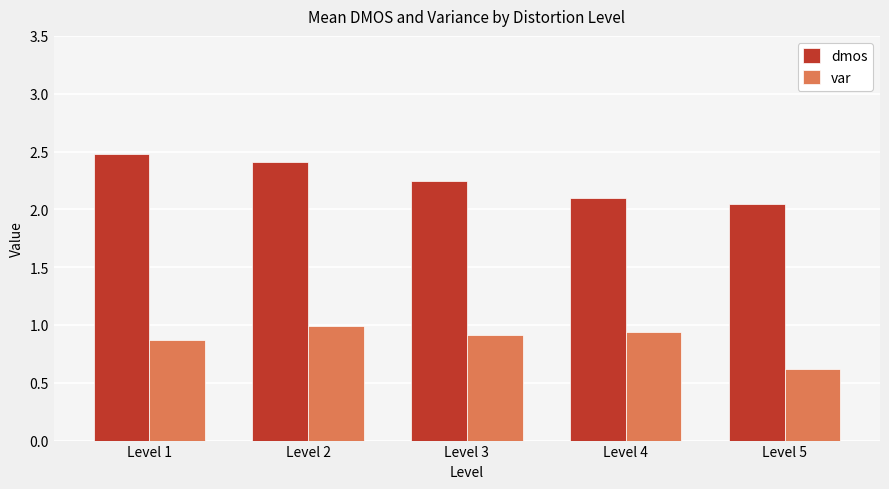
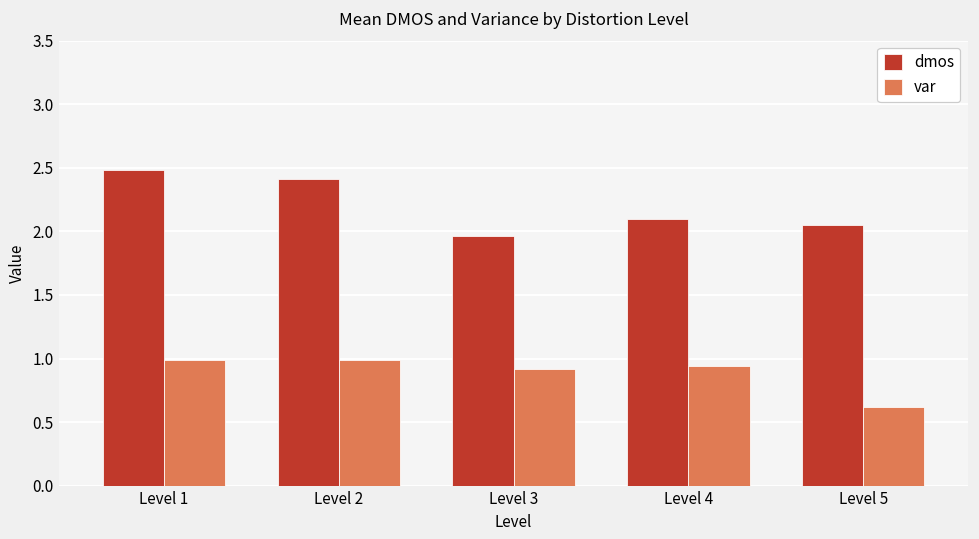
var, Level 1: 0.87 -> 0.99
dmos, Level 3: 2.24 -> 1.96
